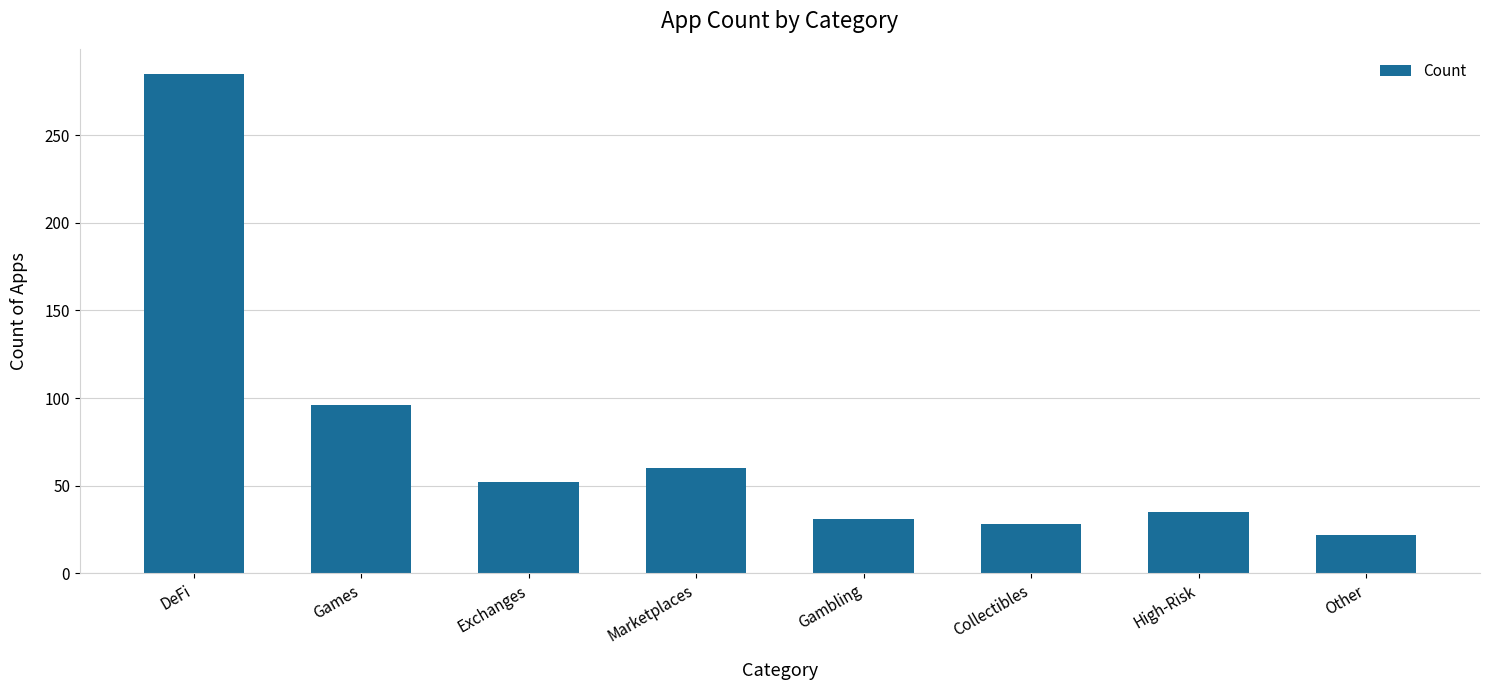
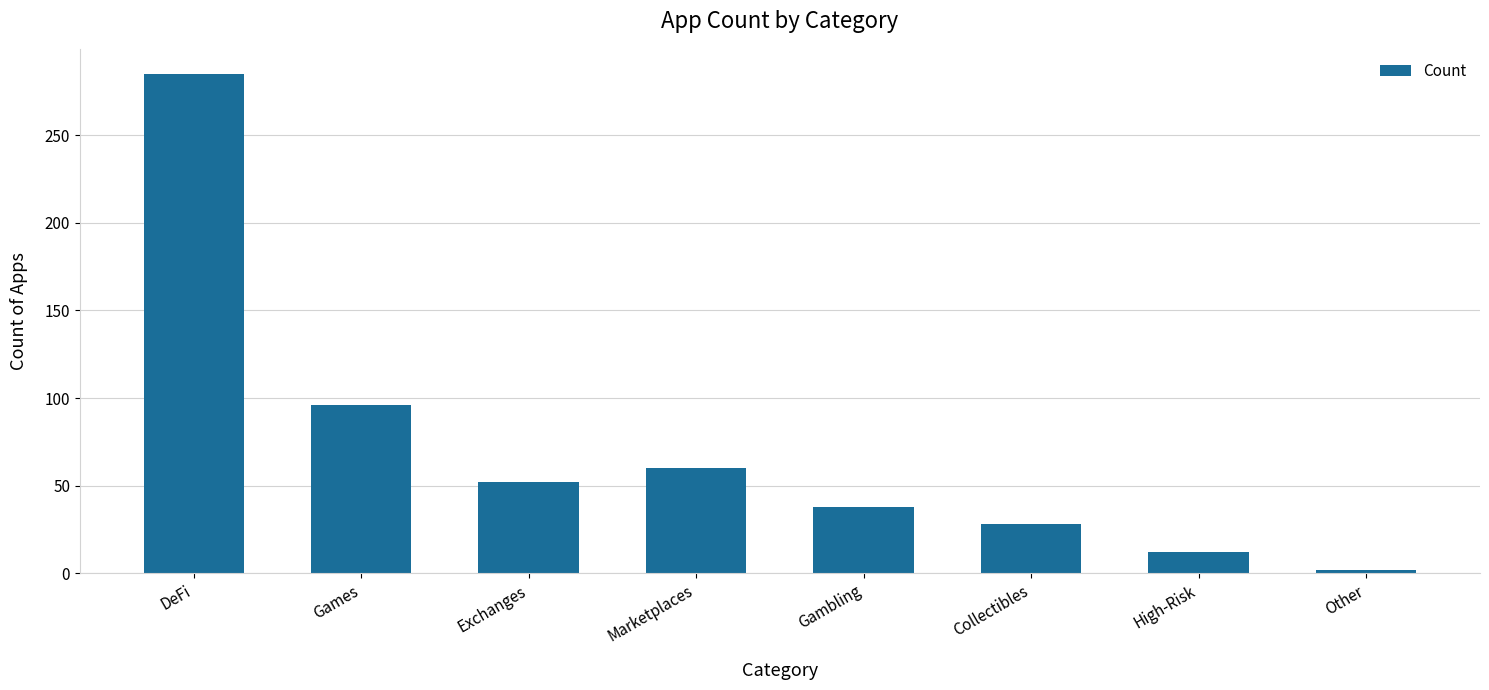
Gambling: 31 -> 38
High-Risk: 35 -> 12
Other: 22 -> 2
